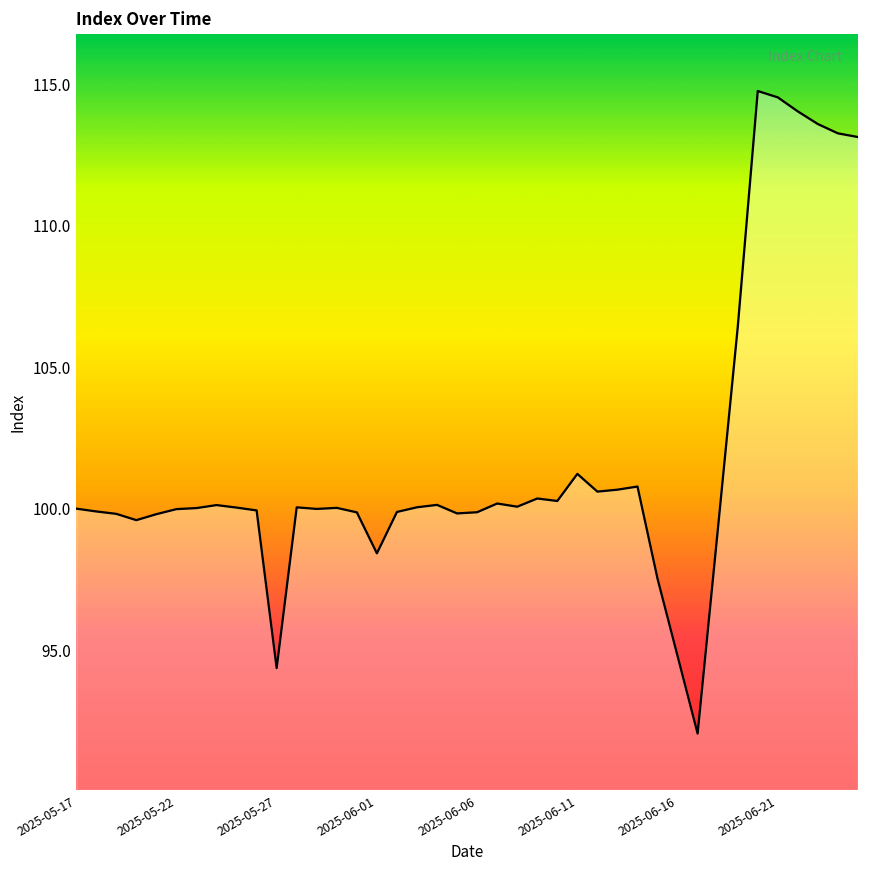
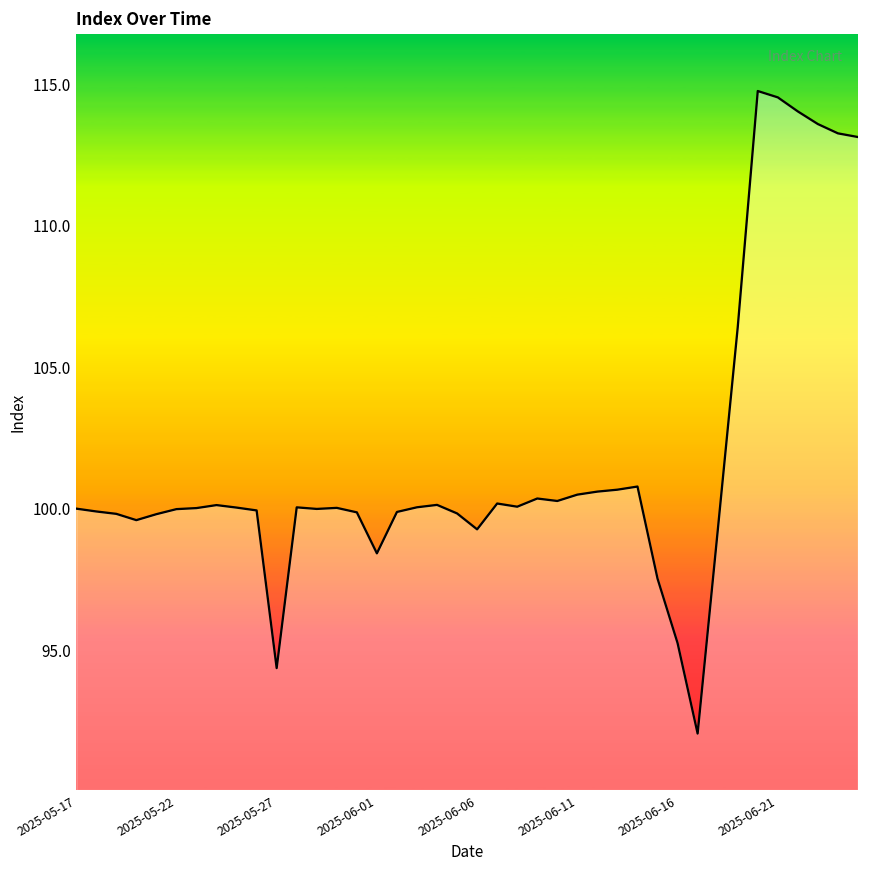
2025-06-06: 99.9 -> 99.3
2025-06-11: 101.2 -> 100.5
2025-06-16: 94.8 -> 95.2
